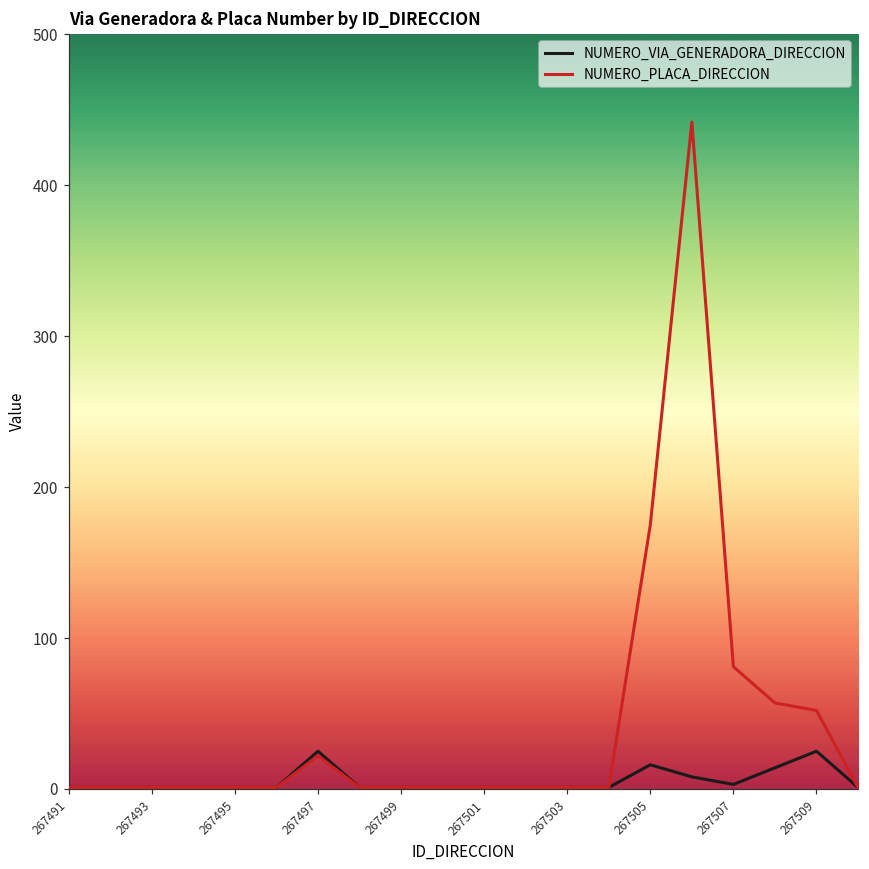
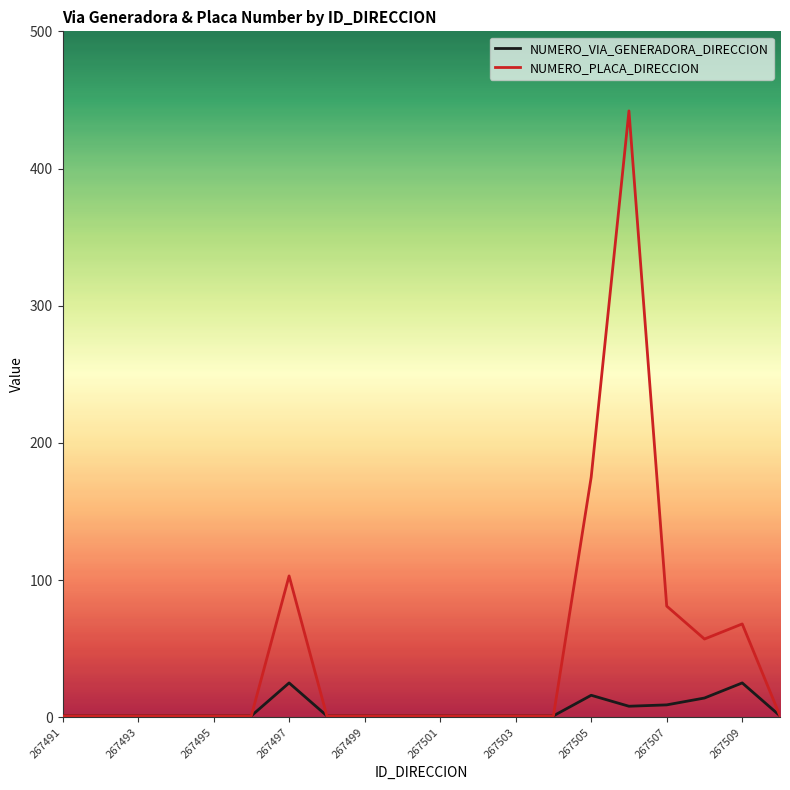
NUMERO_PLACA_DIRECCION, 267497: 22 -> 103
NUMERO_VIA_GENERADORA_DIRECCION, 267507: 3 -> 9
NUMERO_PLACA_DIRECCION, 267509: 52 -> 68
